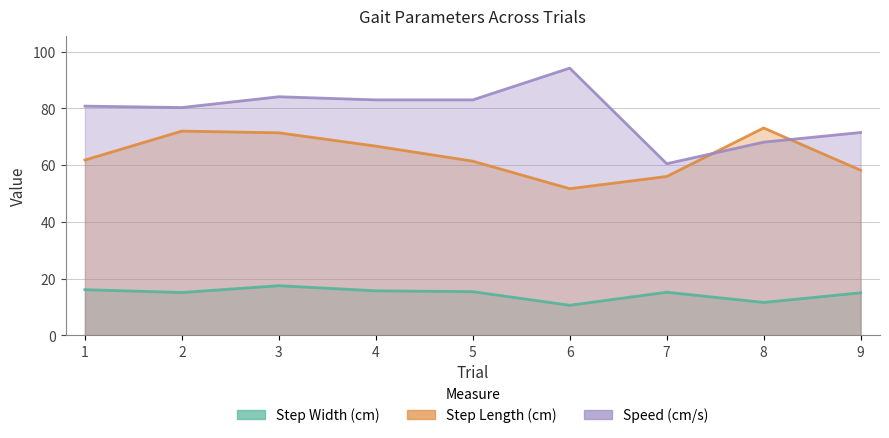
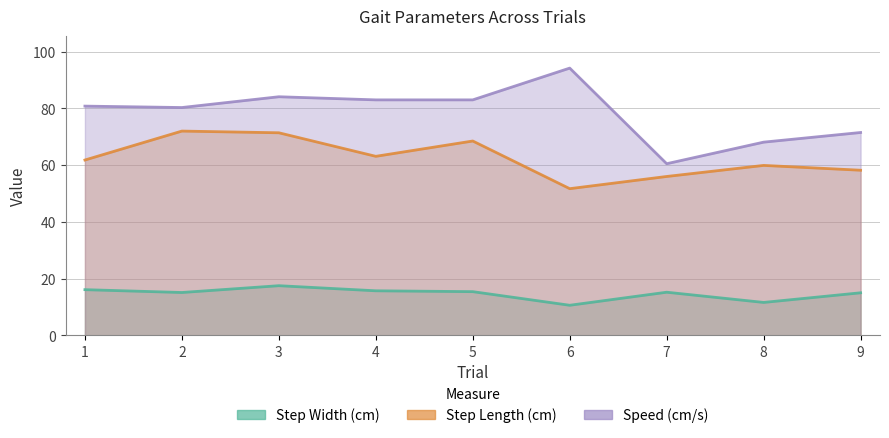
Step Length (cm), 4: 67 -> 63
Step Length (cm), 5: 61 -> 69
Step Length (cm), 8: 73 -> 60
